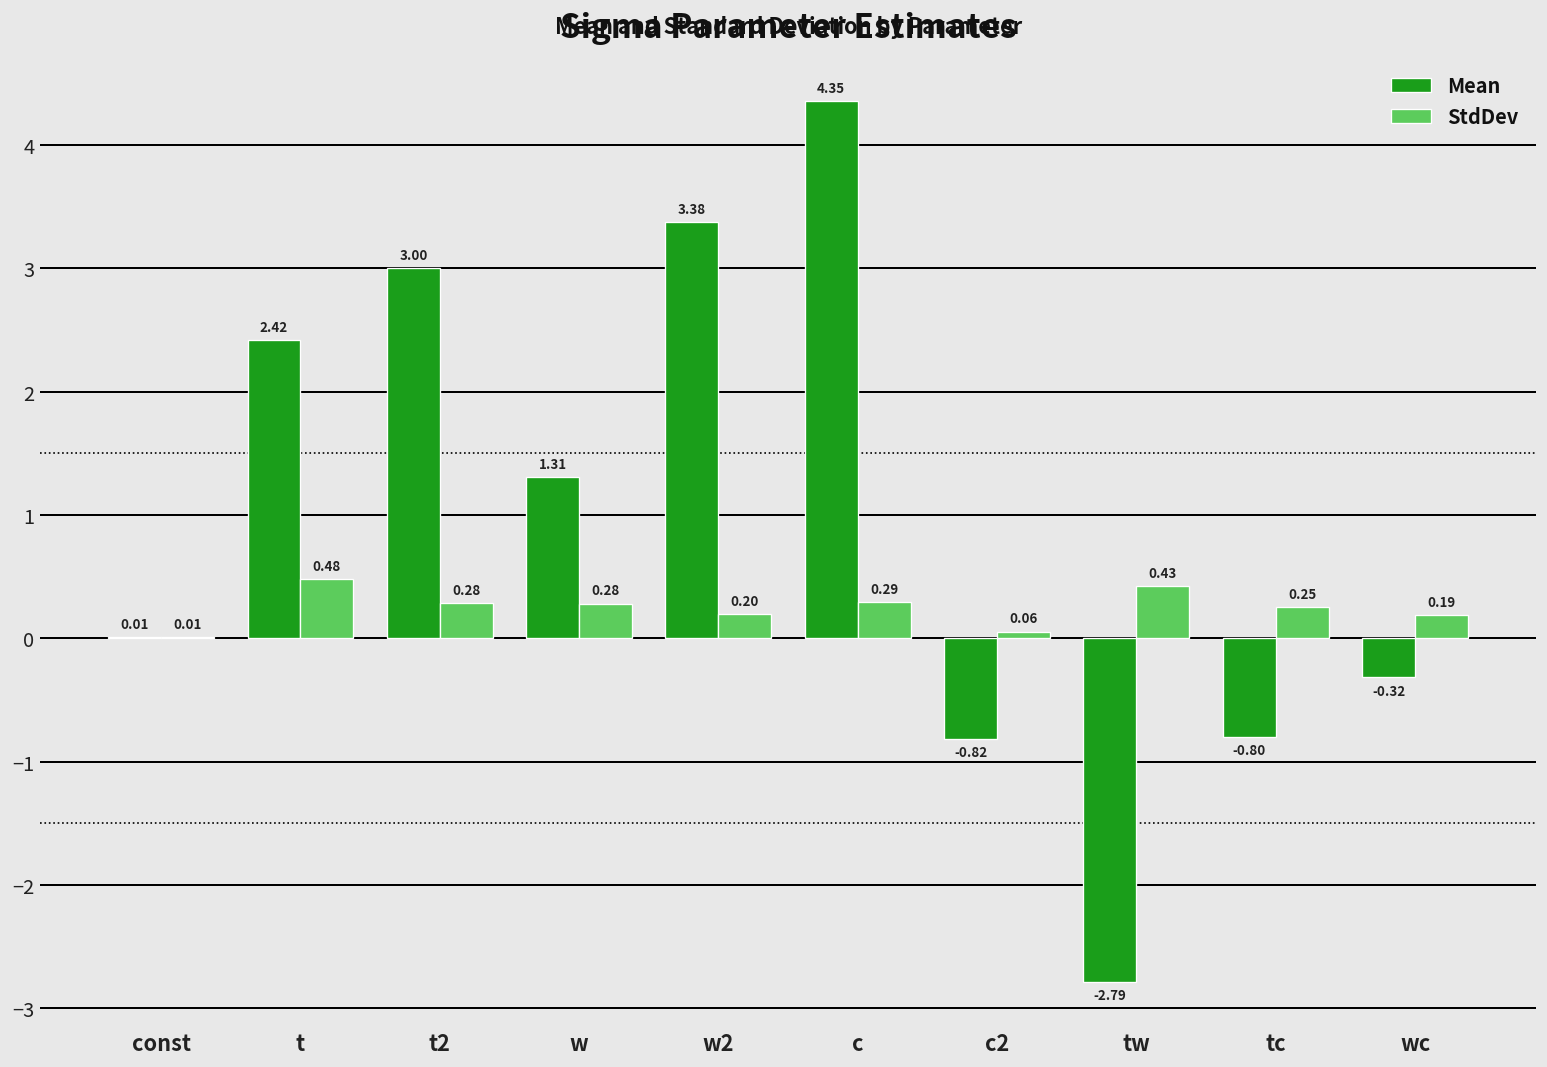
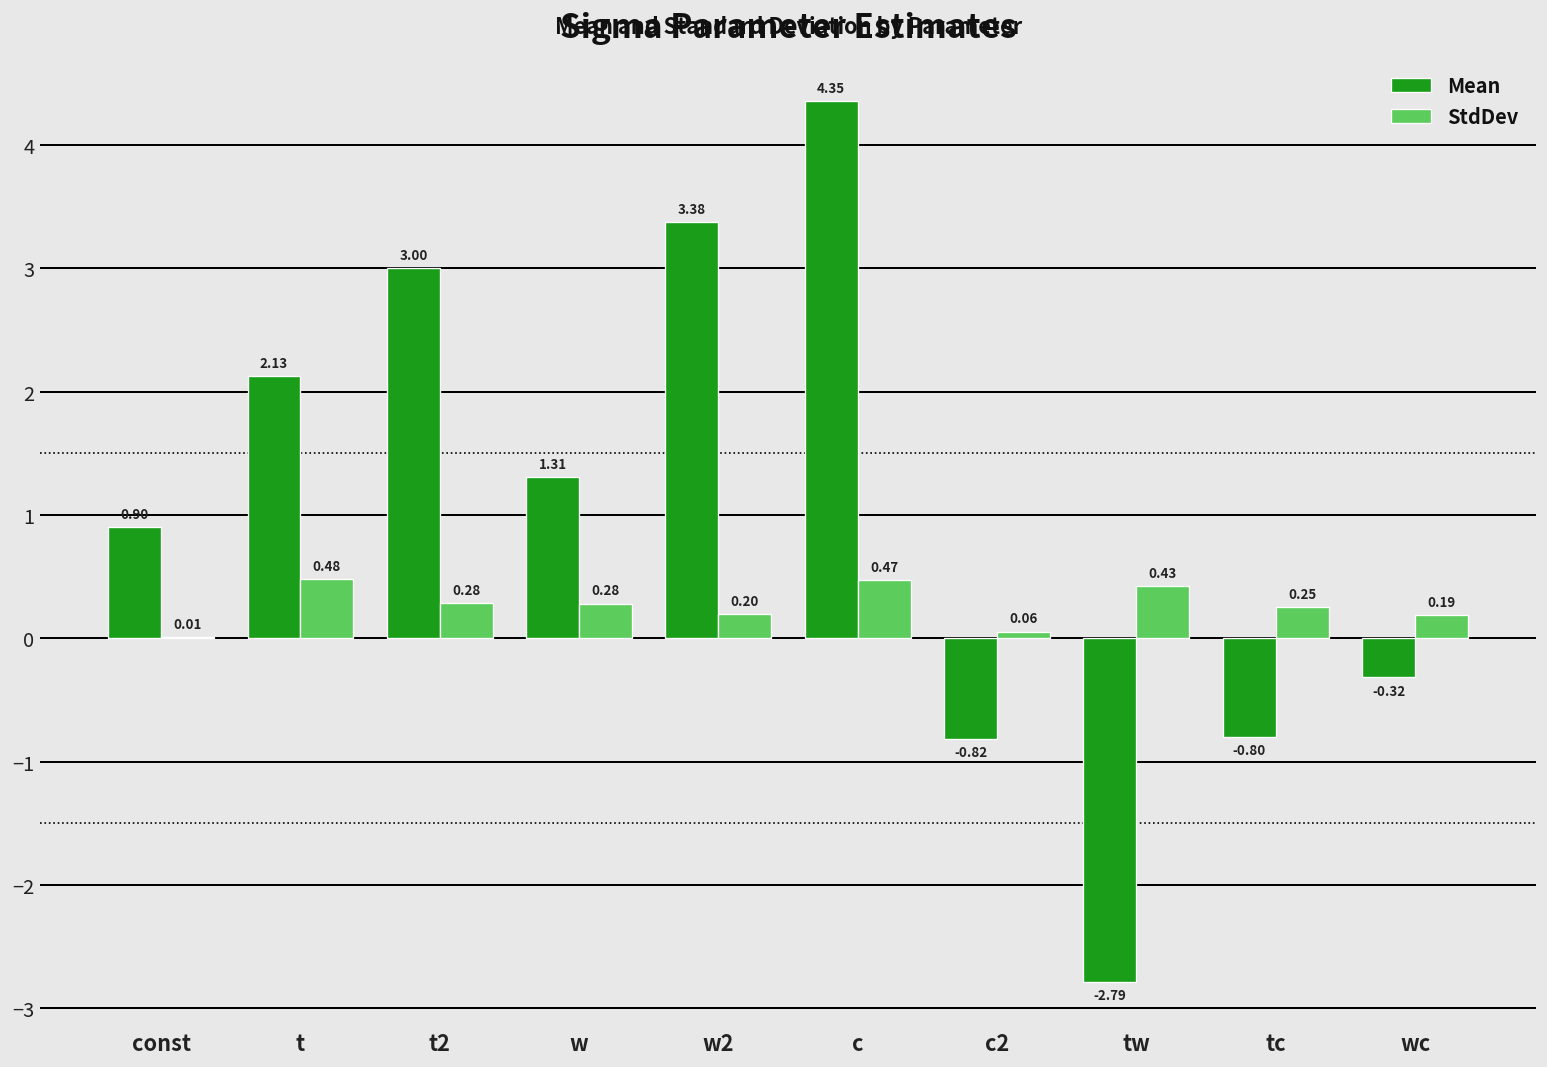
Mean, const: 0.01 -> 0.90
Mean, t: 2.42 -> 2.13
StdDev, c: 0.29 -> 0.47
